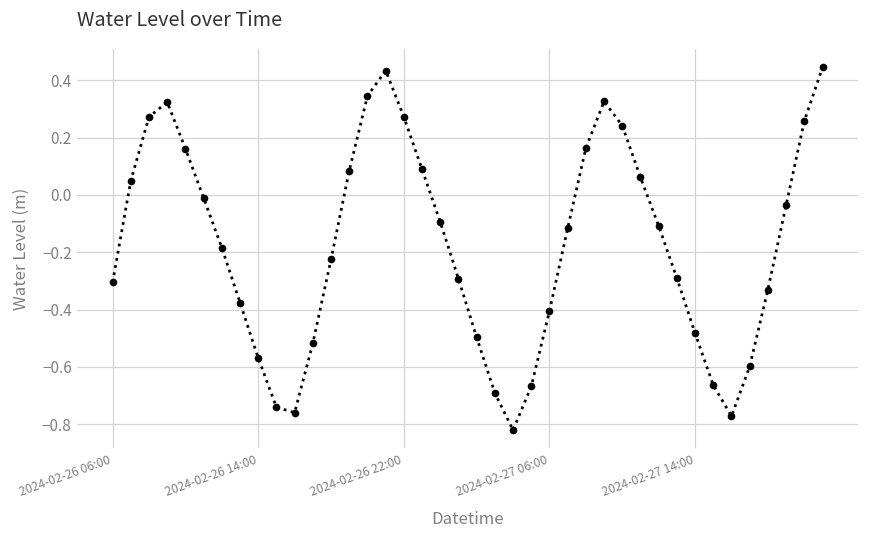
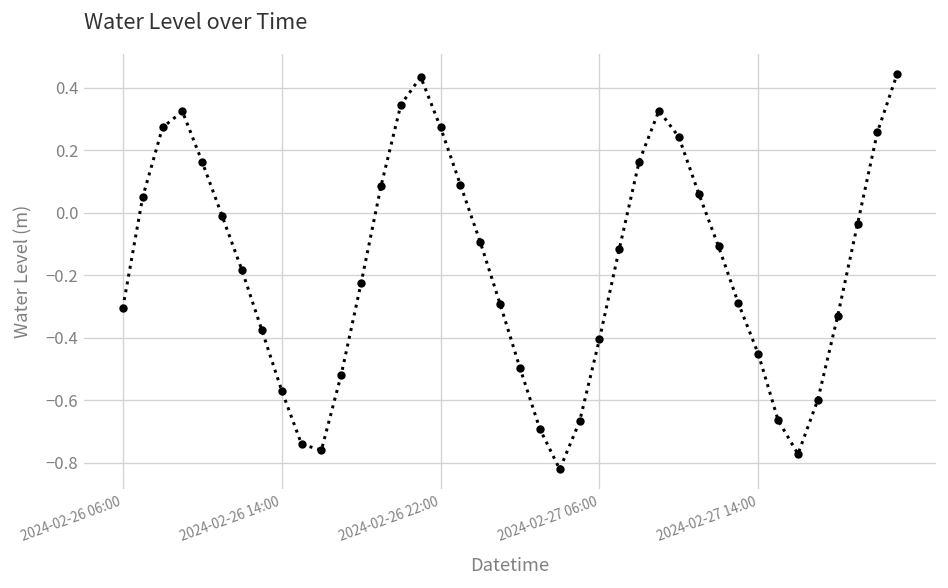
2024-02-27 14:00: -0.48 -> -0.45
